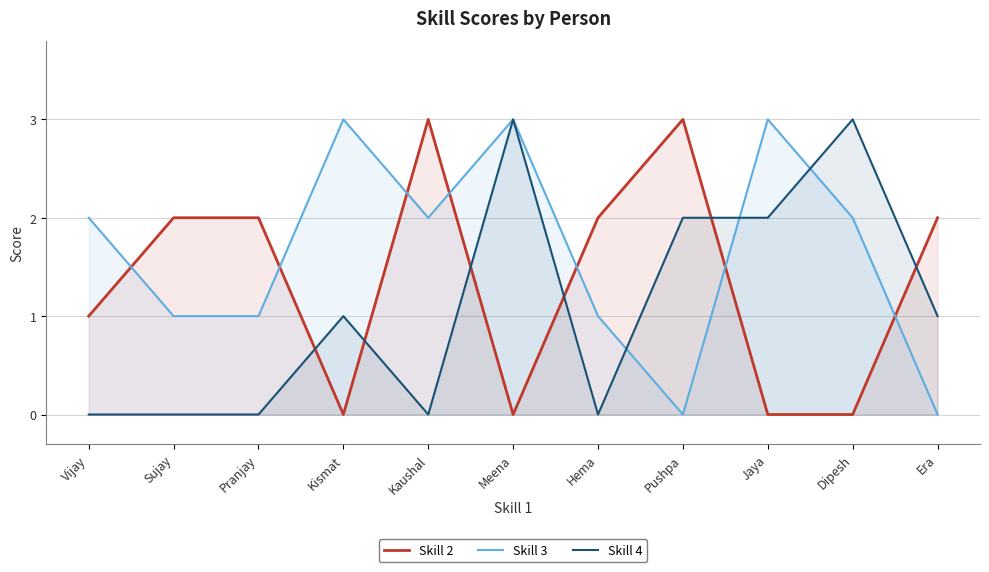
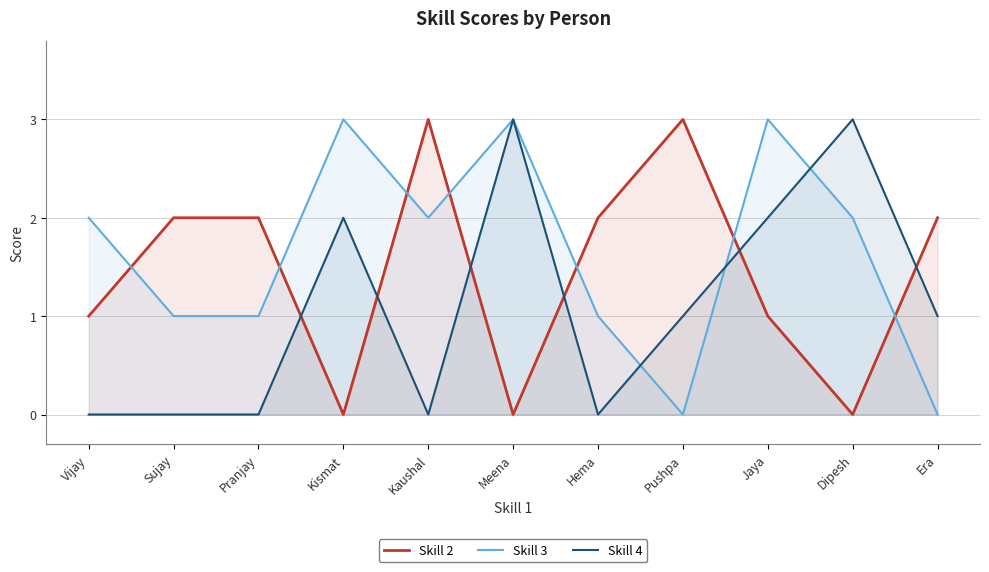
Skill 4, Kismat: 1 -> 2
Skill 4, Pushpa: 2 -> 1
Skill 2, Jaya: 0 -> 1
